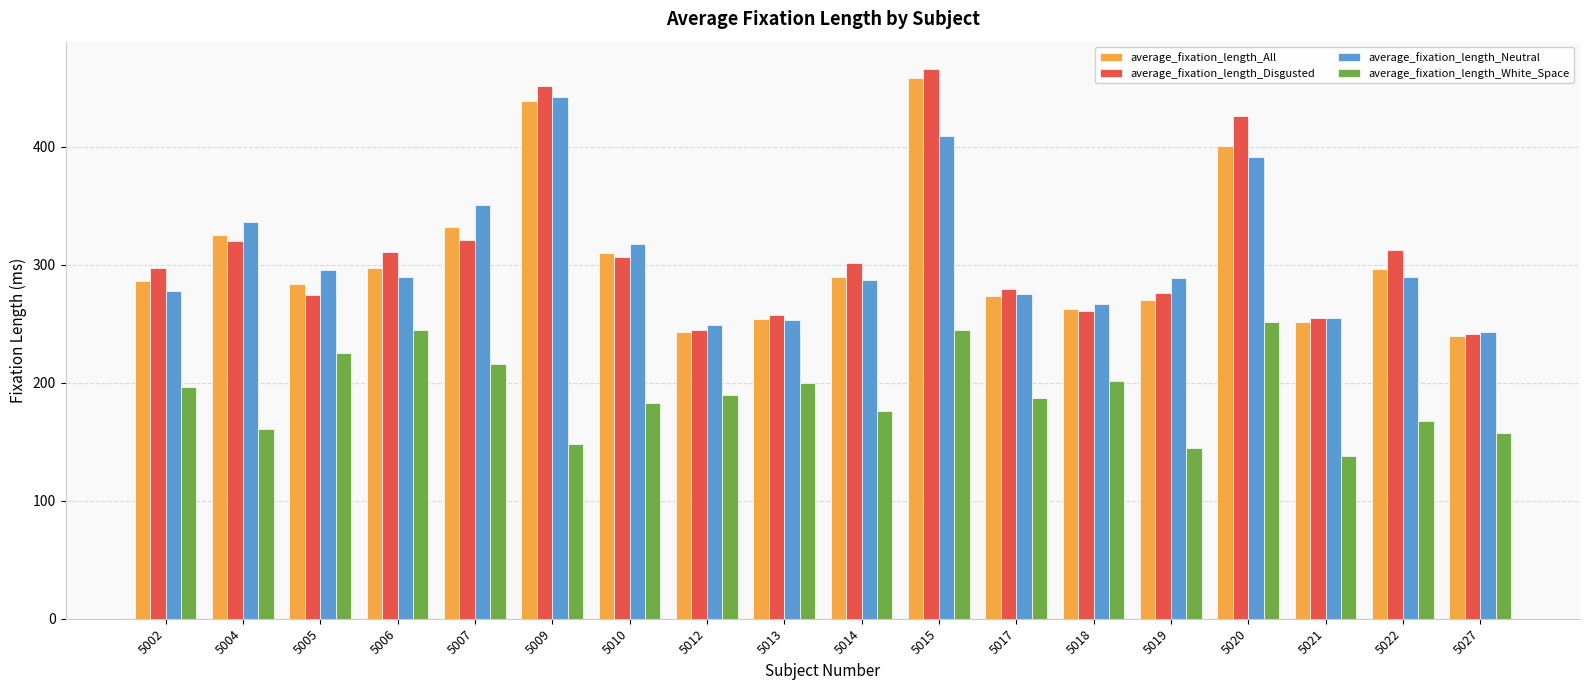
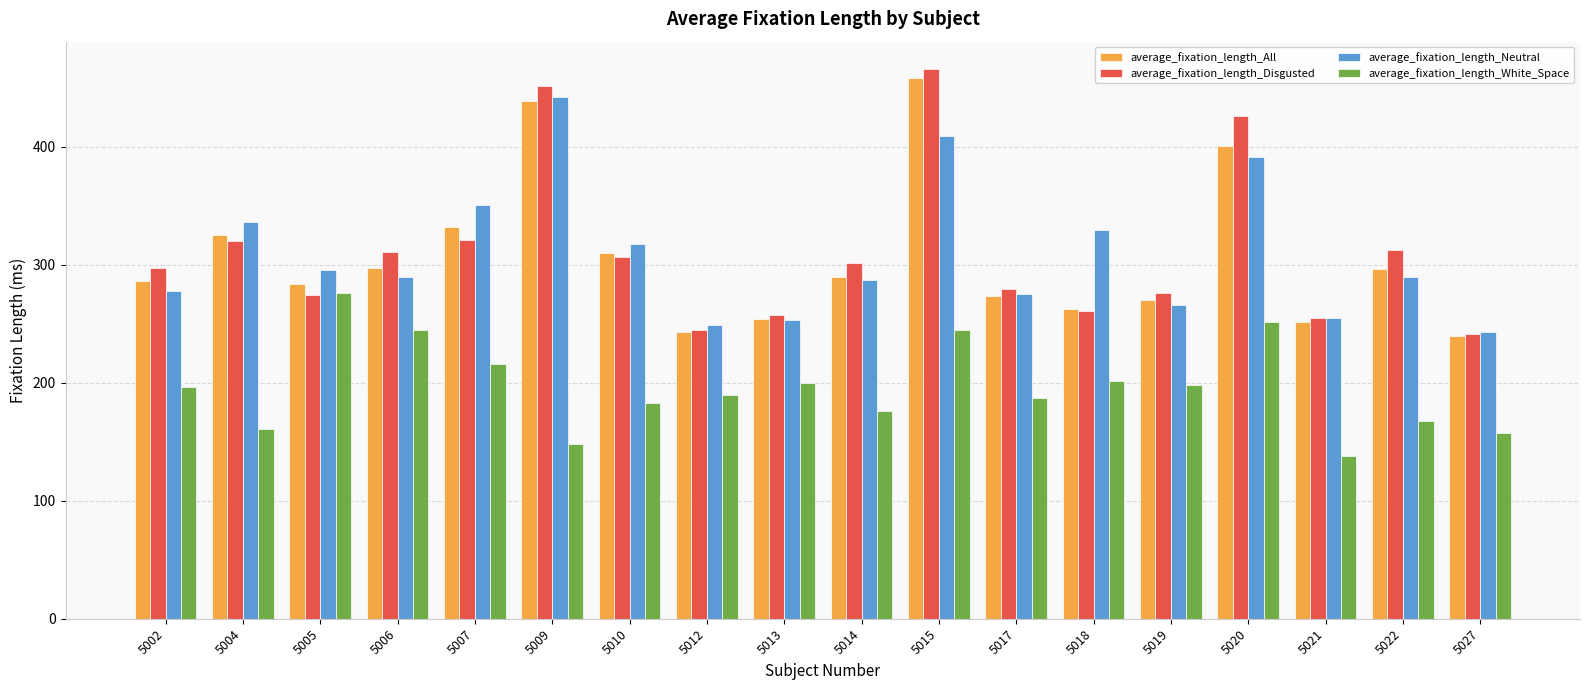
average_fixation_length_White_Space, 5005: 225 -> 276
average_fixation_length_Neutral, 5018: 267 -> 329
average_fixation_length_Neutral, 5019: 289 -> 266
average_fixation_length_White_Space, 5019: 145 -> 198
